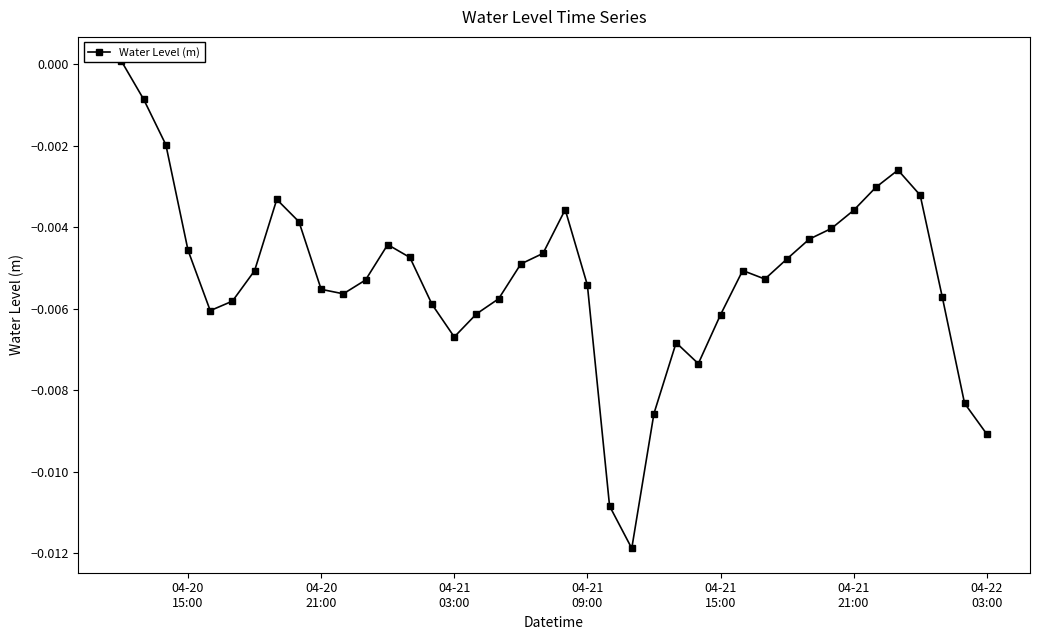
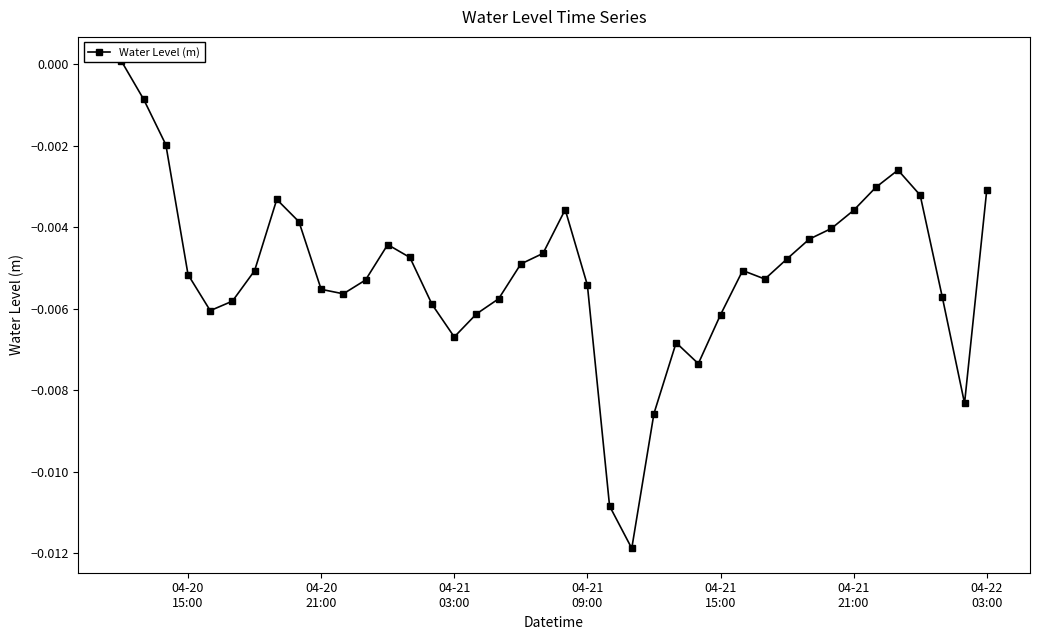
04-20 15:00: -0.0046 -> -0.0052
04-22 03:00: -0.0091 -> -0.0031
